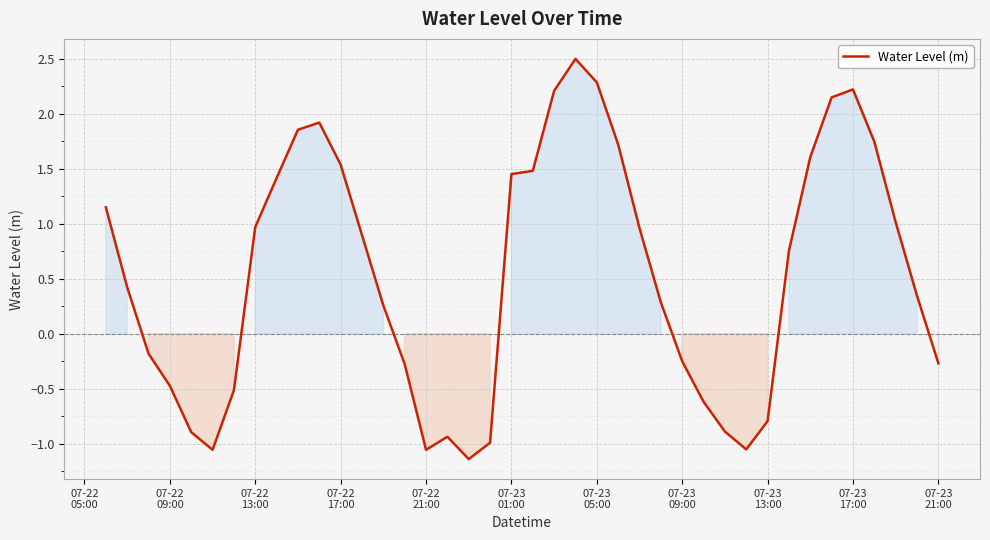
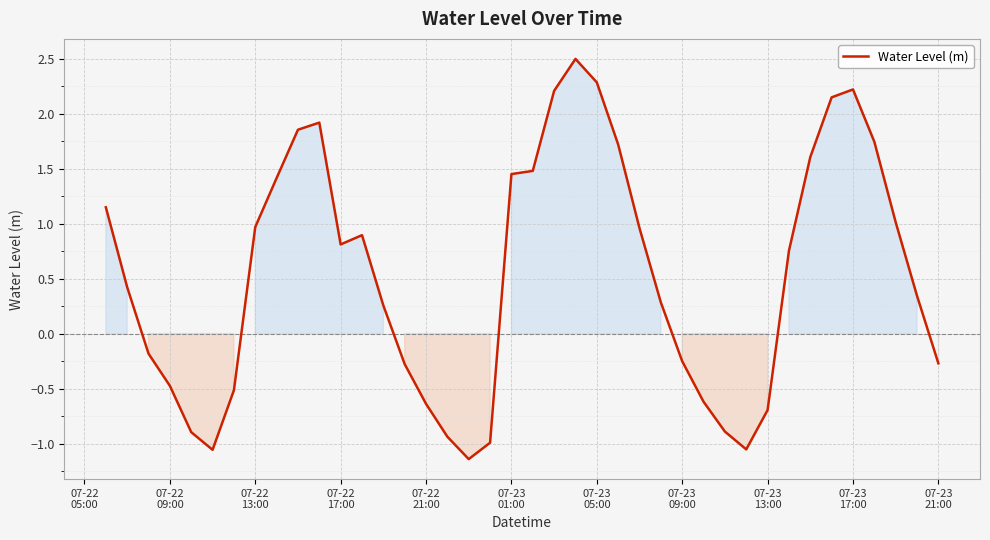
07-22 17:00: 1.54 -> 0.81
07-22 21:00: -1.06 -> -0.64
07-23 13:00: -0.80 -> -0.69
